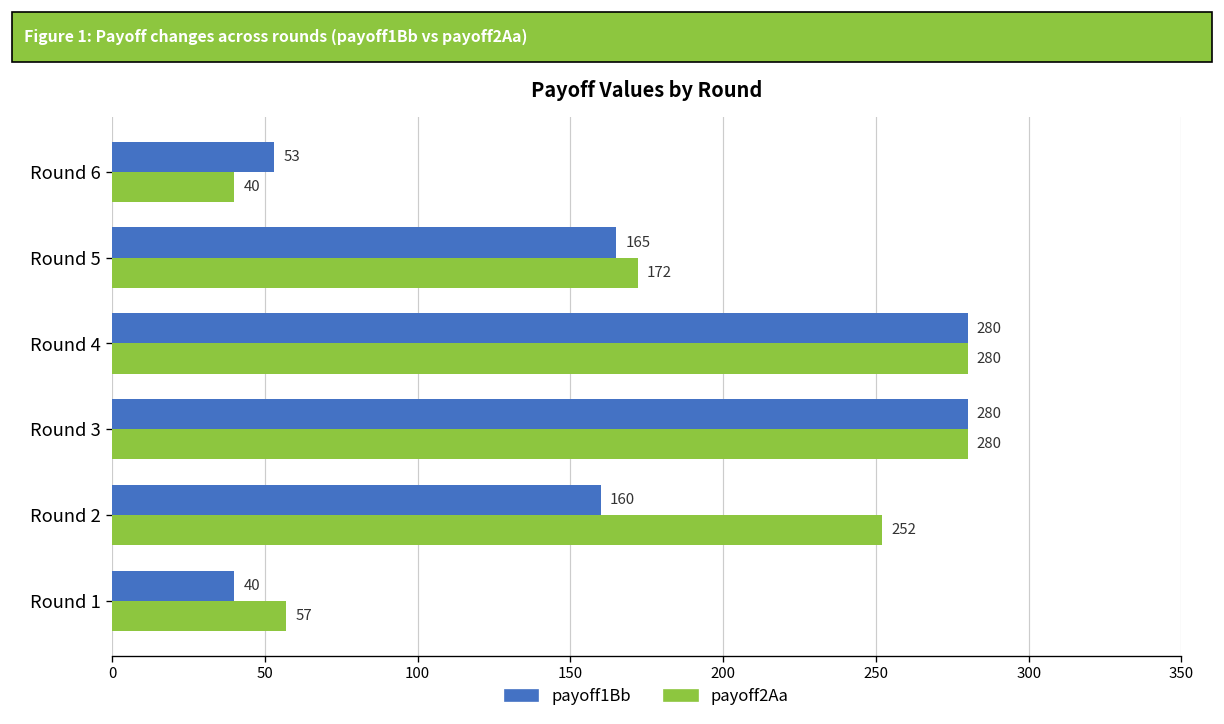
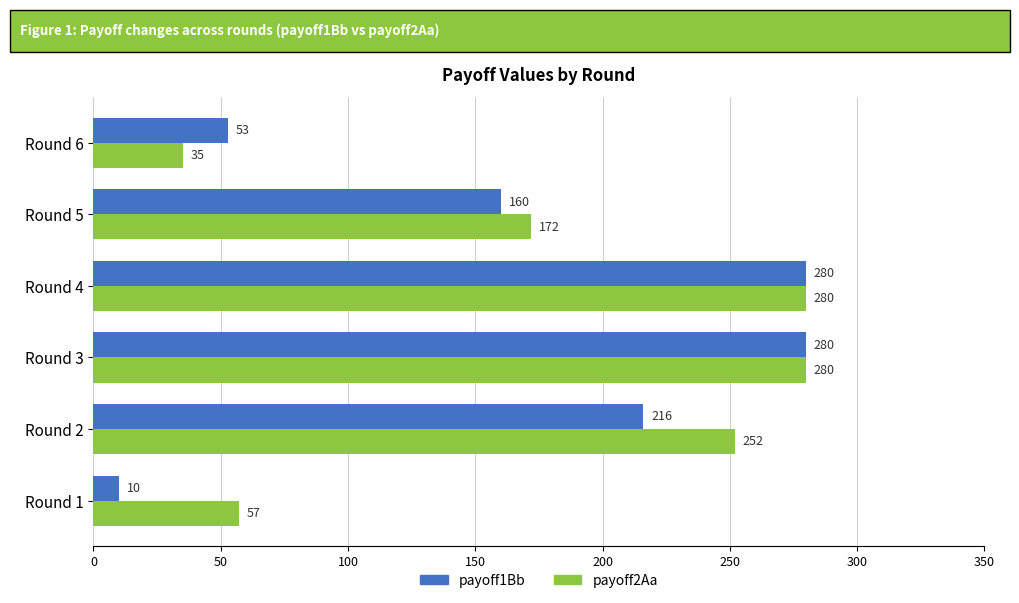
payoff2Aa, Round 6: 40 -> 35
payoff1Bb, Round 5: 165 -> 160
payoff1Bb, Round 2: 160 -> 216
payoff1Bb, Round 1: 40 -> 10
